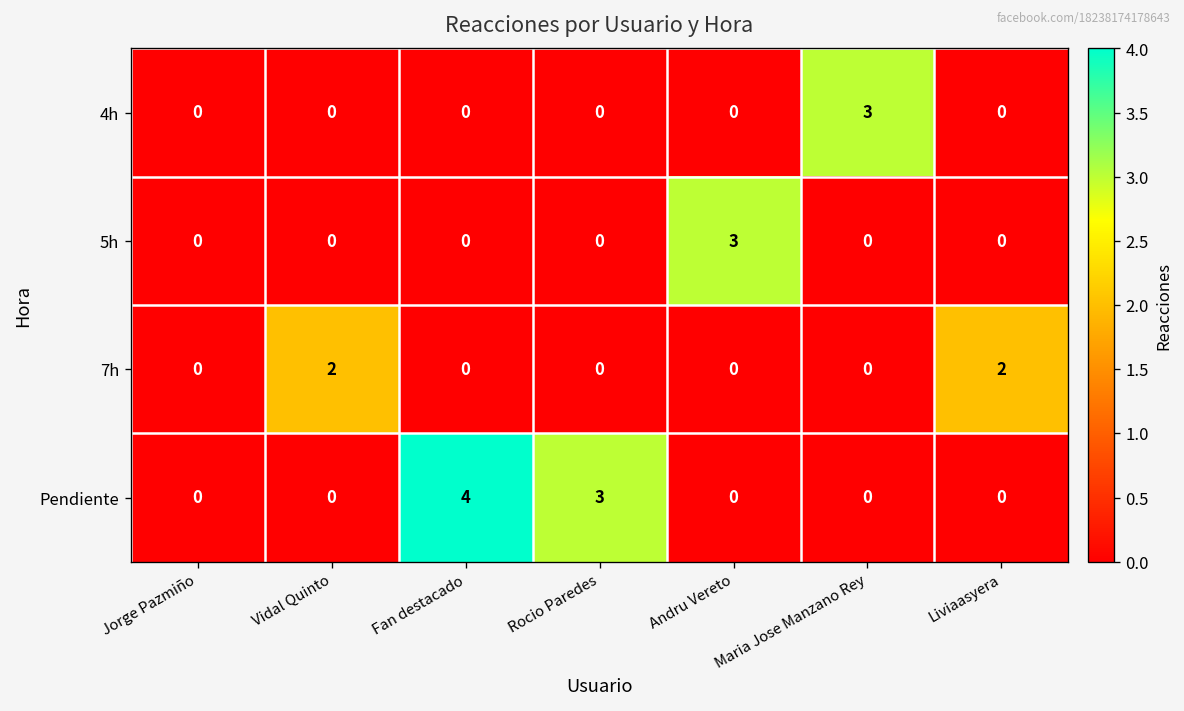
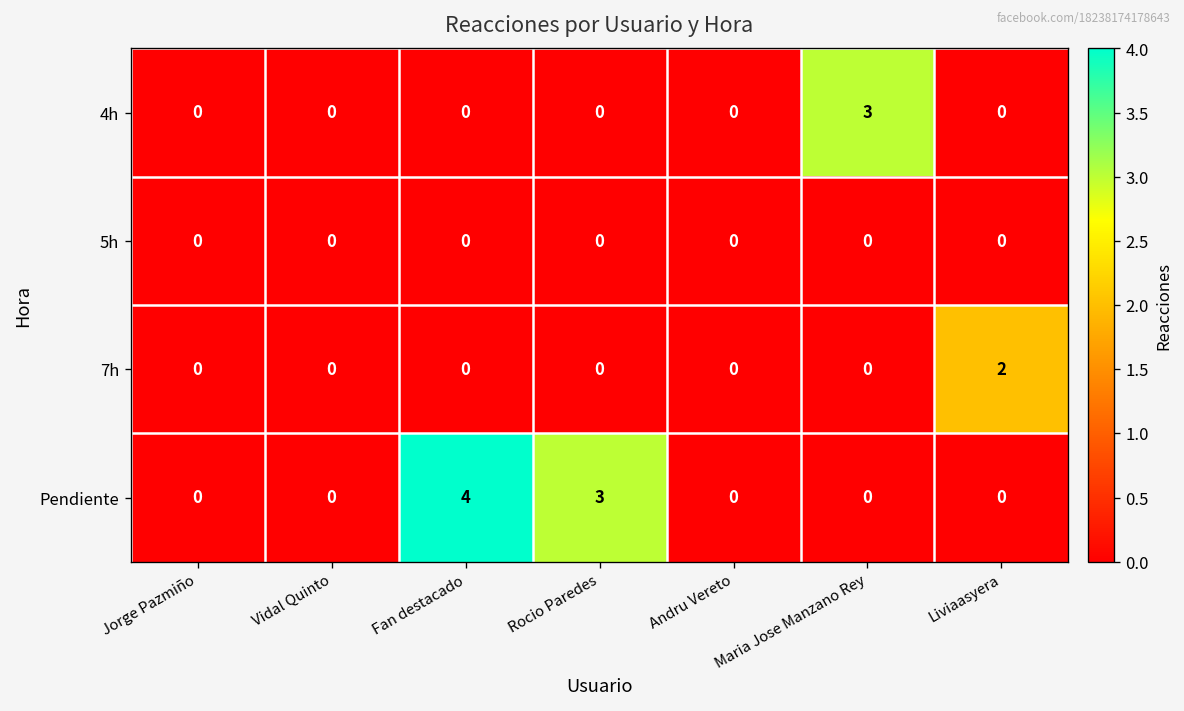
5h, Andru Vereto: 3 -> 0
7h, Vidal Quinto: 2 -> 0
